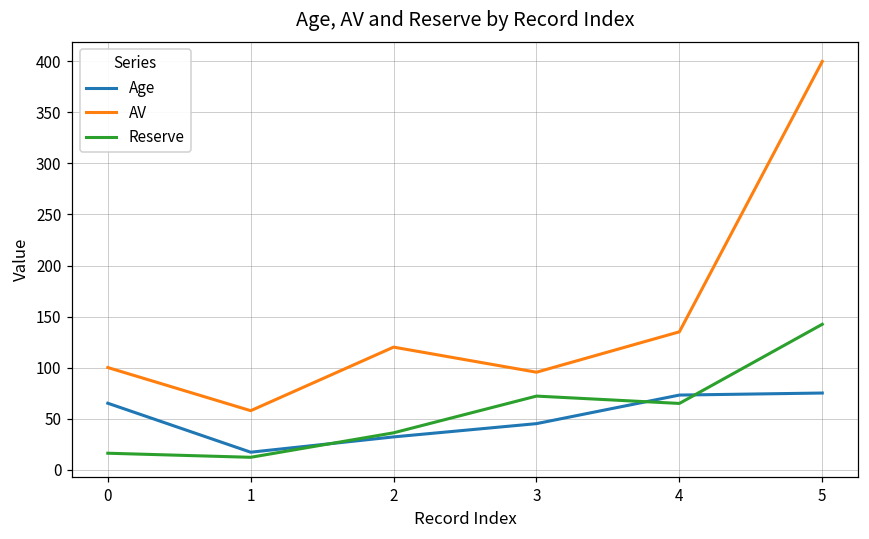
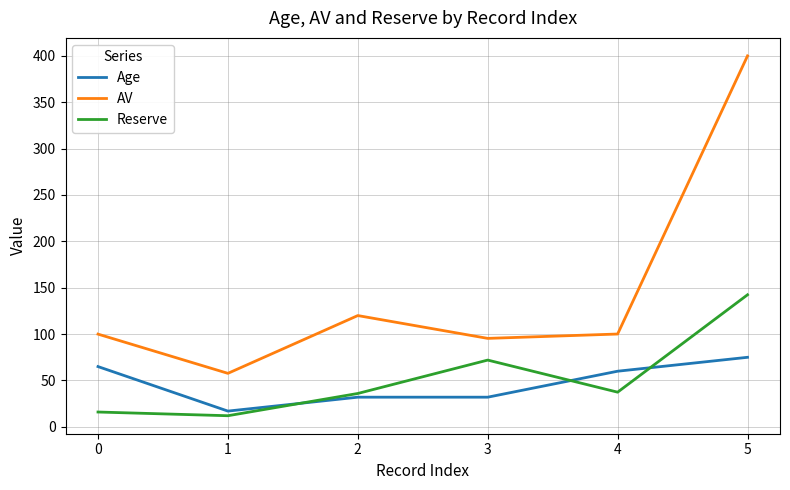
Age, 3: 50 -> 30
Age, 4: 70 -> 60
AV, 4: 140 -> 100
Reserve, 4: 60 -> 40
